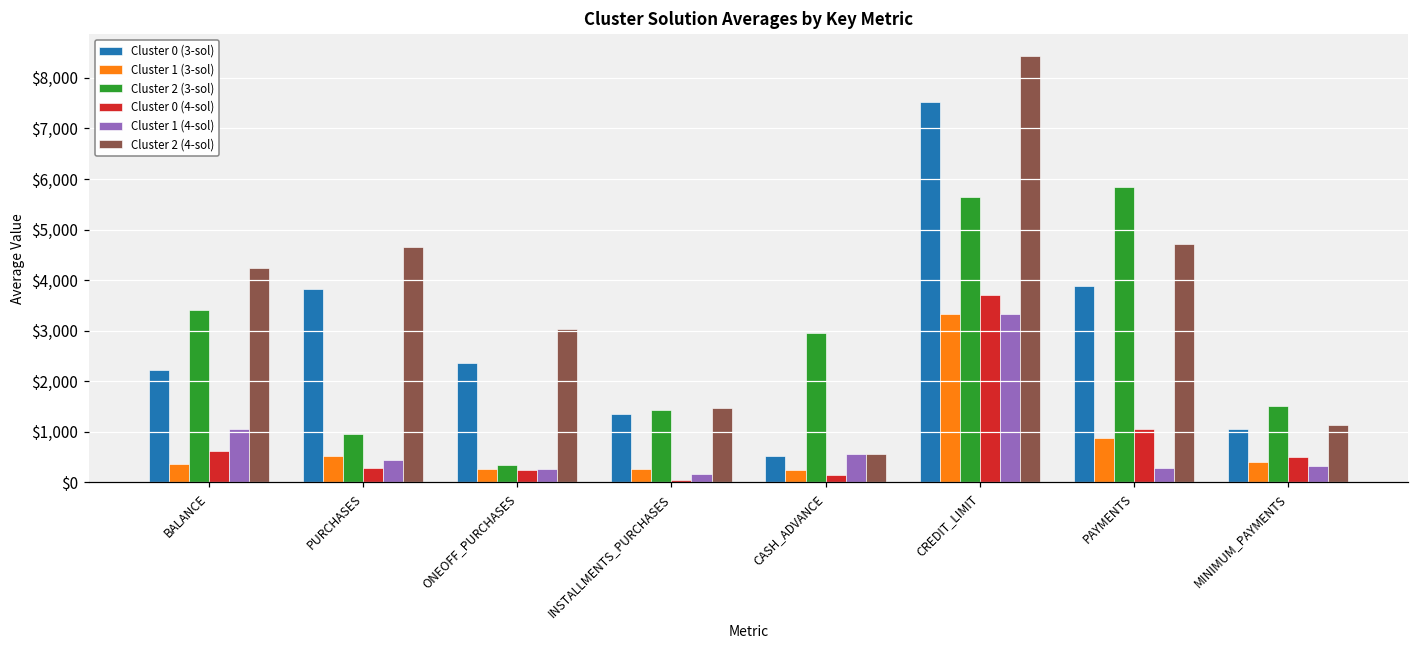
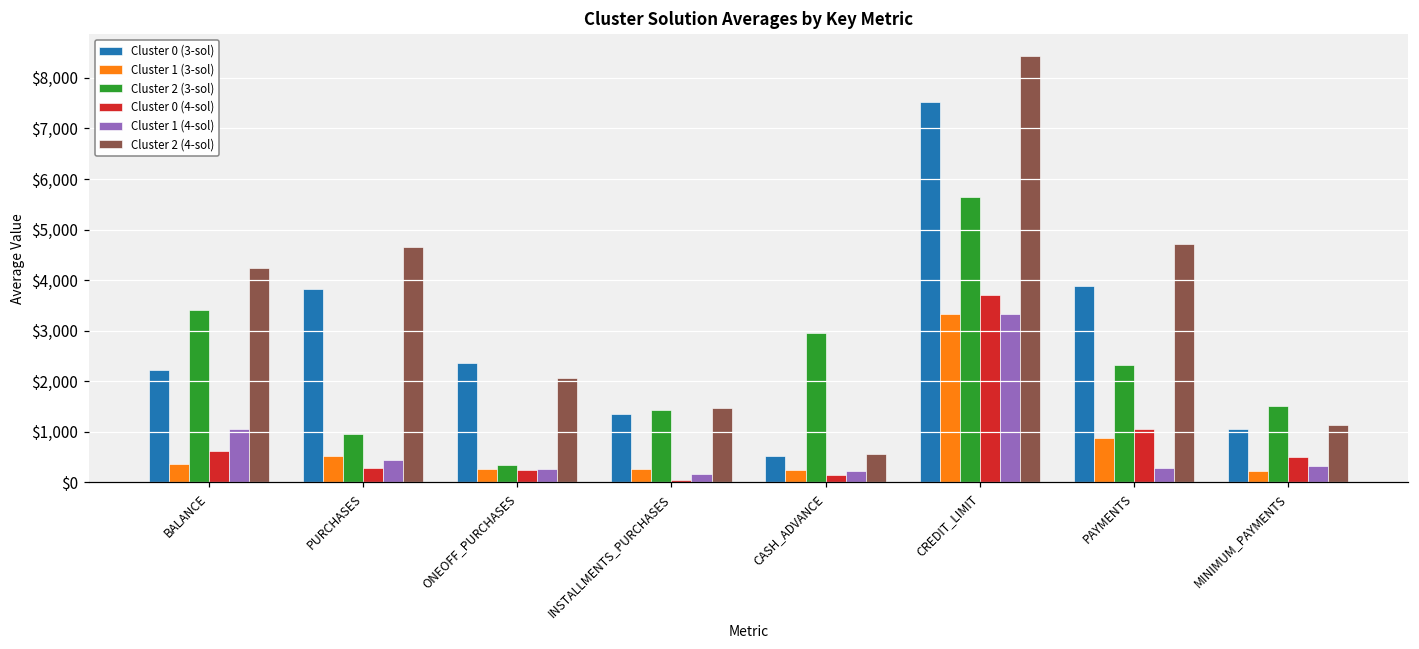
Cluster 2 (4-sol), ONEOFF_PURCHASES: $3,000 -> $2,100
Cluster 1 (4-sol), CASH_ADVANCE: $600 -> $200
Cluster 2 (3-sol), PAYMENTS: $5,800 -> $2,300
Cluster 1 (3-sol), MINIMUM_PAYMENTS: $400 -> $200
